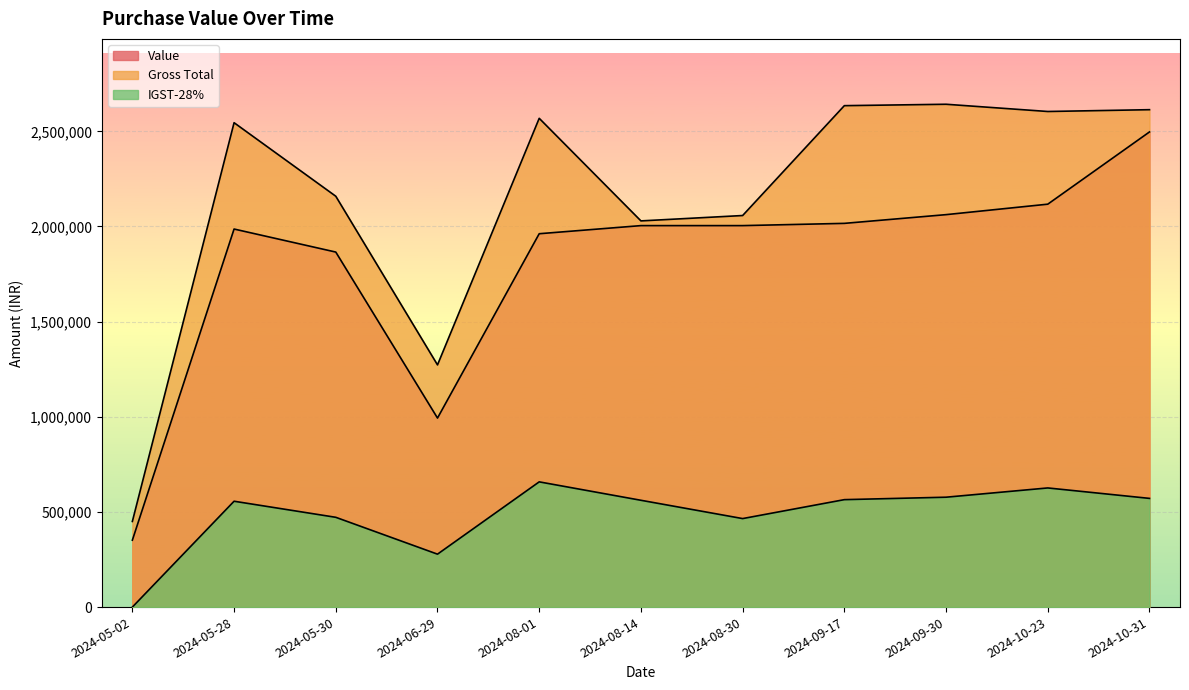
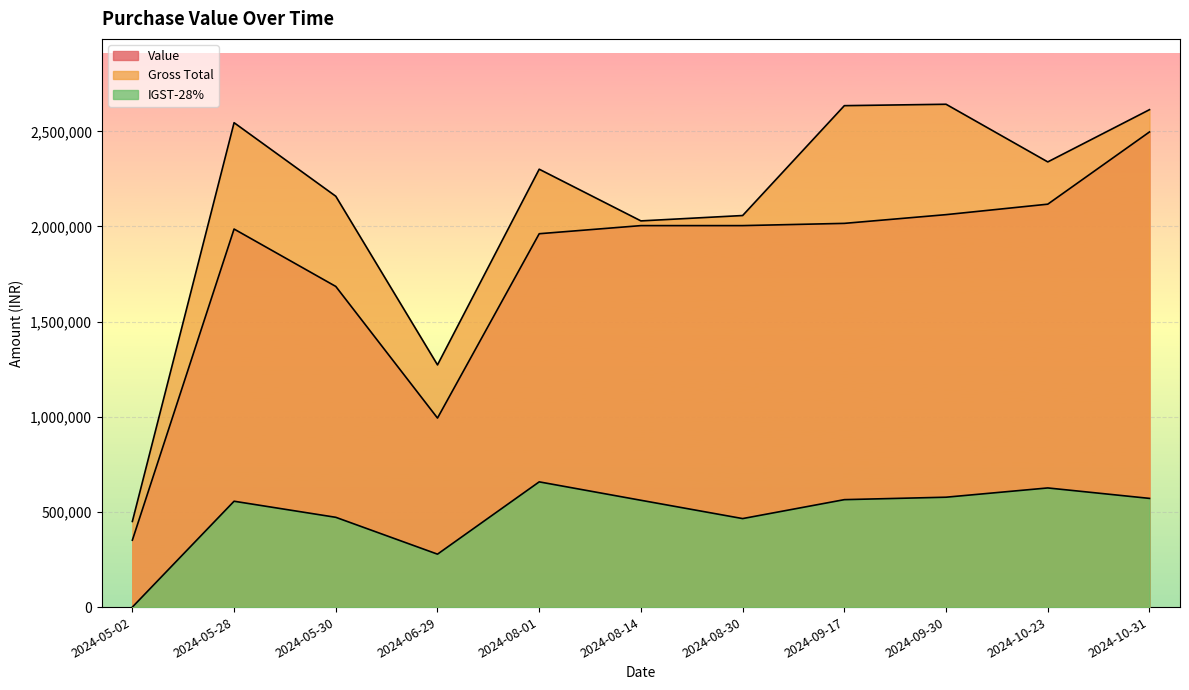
Value, 2024-05-30: 1,870,000 -> 1,680,000
Gross Total, 2024-08-01: 2,570,000 -> 2,300,000
Gross Total, 2024-10-23: 2,600,000 -> 2,340,000
